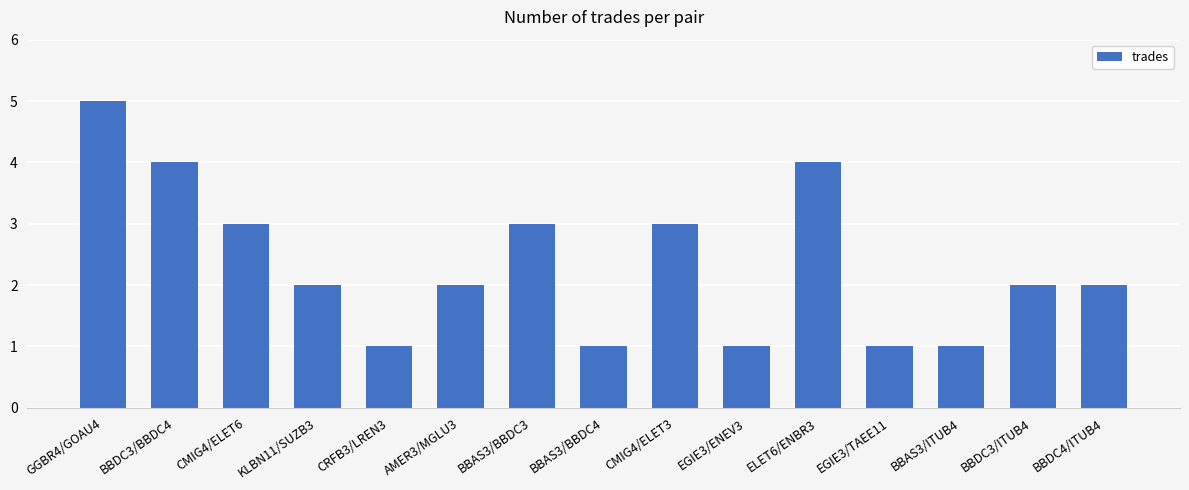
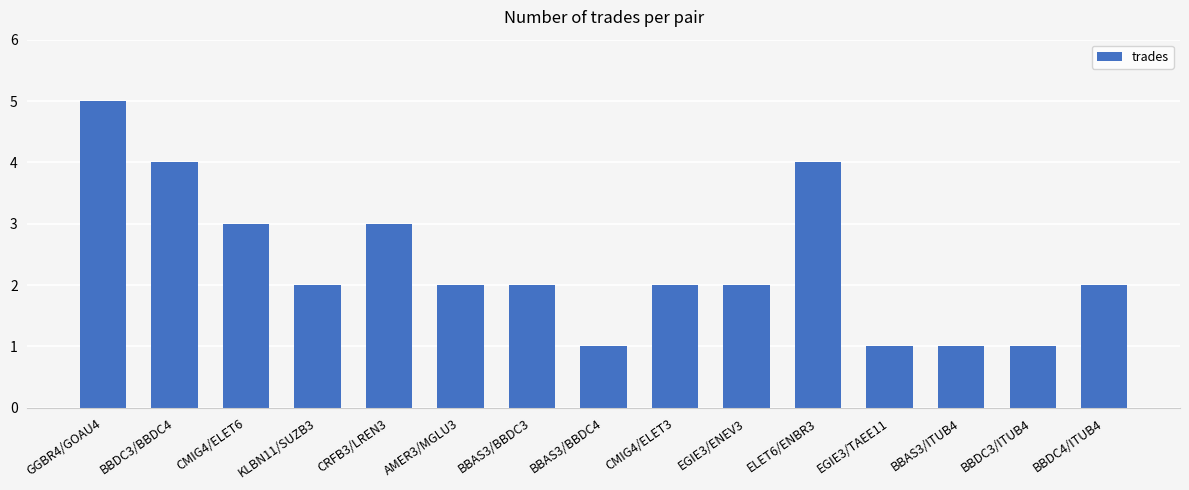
CRFB3/LREN3: 1 -> 3
BBAS3/BBDC3: 3 -> 2
CMIG4/ELET3: 3 -> 2
EGIE3/ENEV3: 1 -> 2
BBDC3/ITUB4: 2 -> 1
